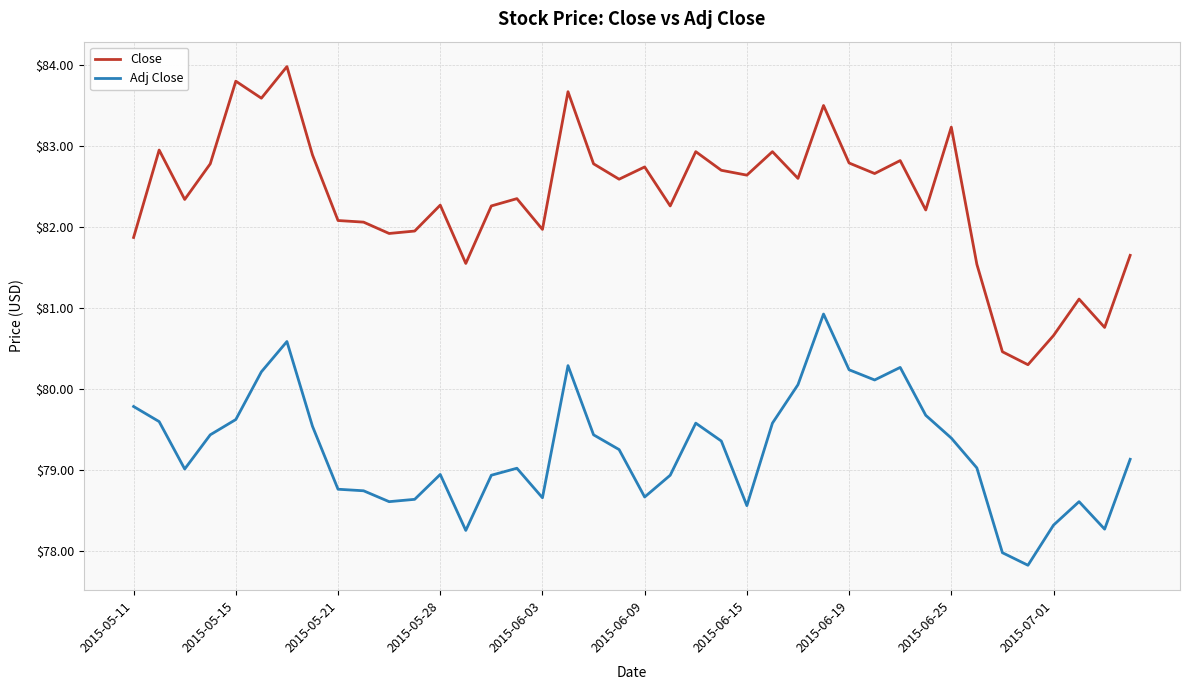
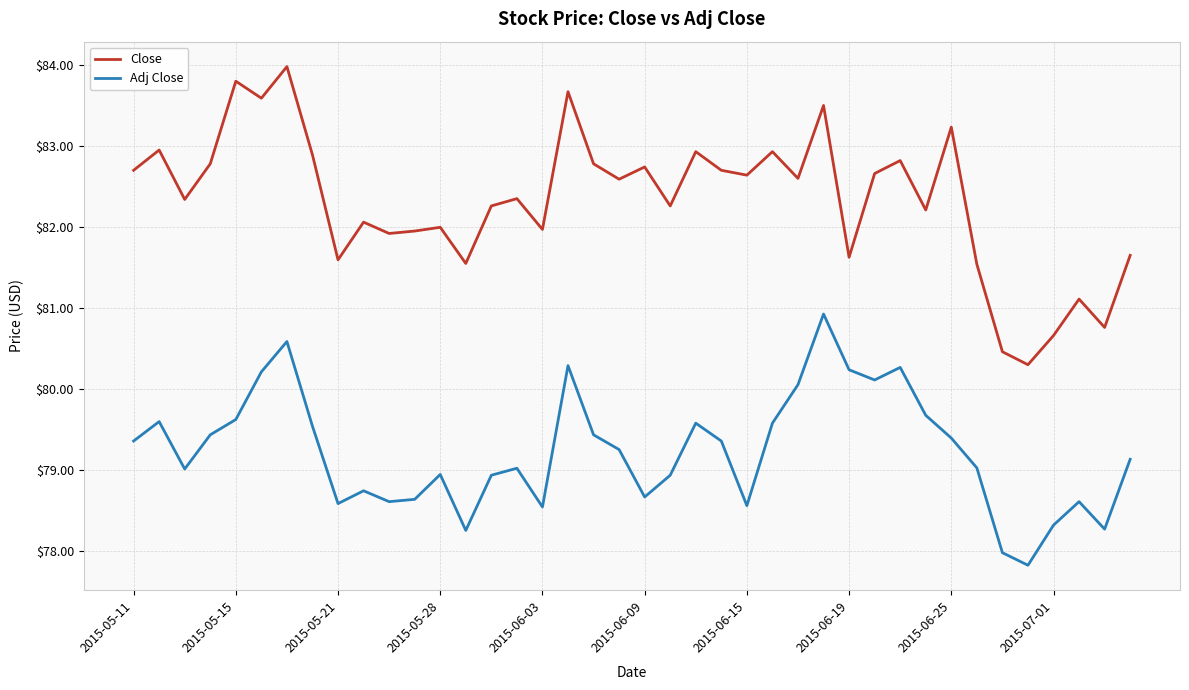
Close, 2015-05-11: $81.9 -> $82.7
Adj Close, 2015-05-11: $79.8 -> $79.4
Close, 2015-05-21: $82.1 -> $81.6
Adj Close, 2015-05-21: $78.8 -> $78.6
Close, 2015-05-28: $82.3 -> $82.0
Adj Close, 2015-06-03: $78.7 -> $78.5
Close, 2015-06-19: $82.8 -> $81.6
